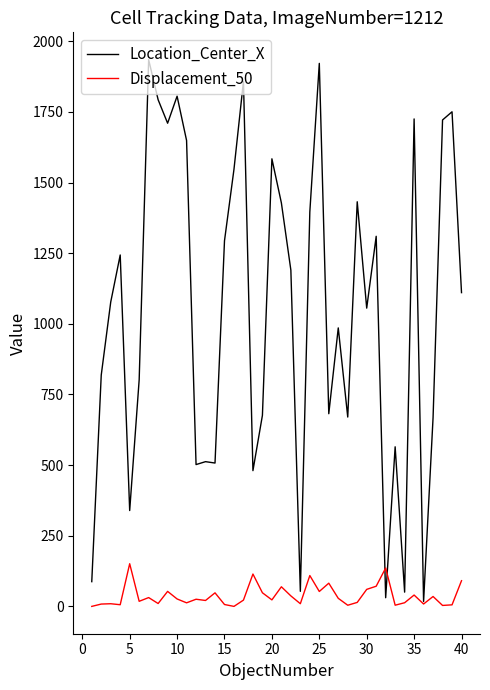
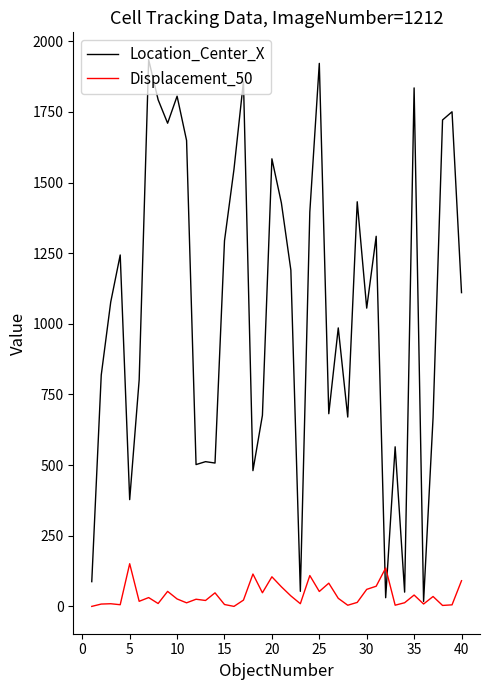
Location_Center_X, 5: 340 -> 380
Displacement_50, 20: 20 -> 100
Location_Center_X, 35: 1720 -> 1830
